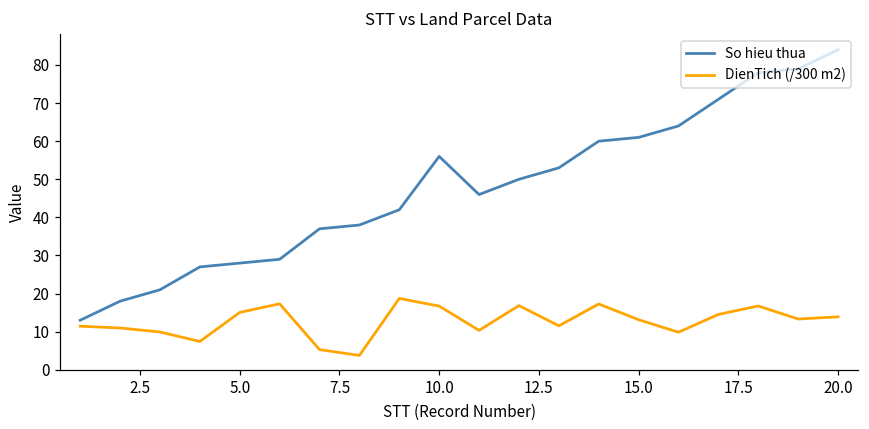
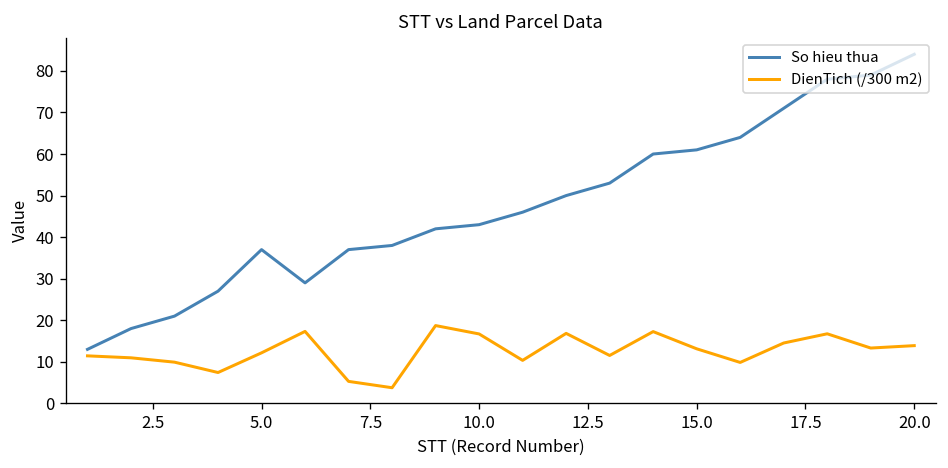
So hieu thua, 5.0: 28 -> 37
DienTich (/300 m2), 5.0: 15 -> 12
So hieu thua, 10.0: 56 -> 43
